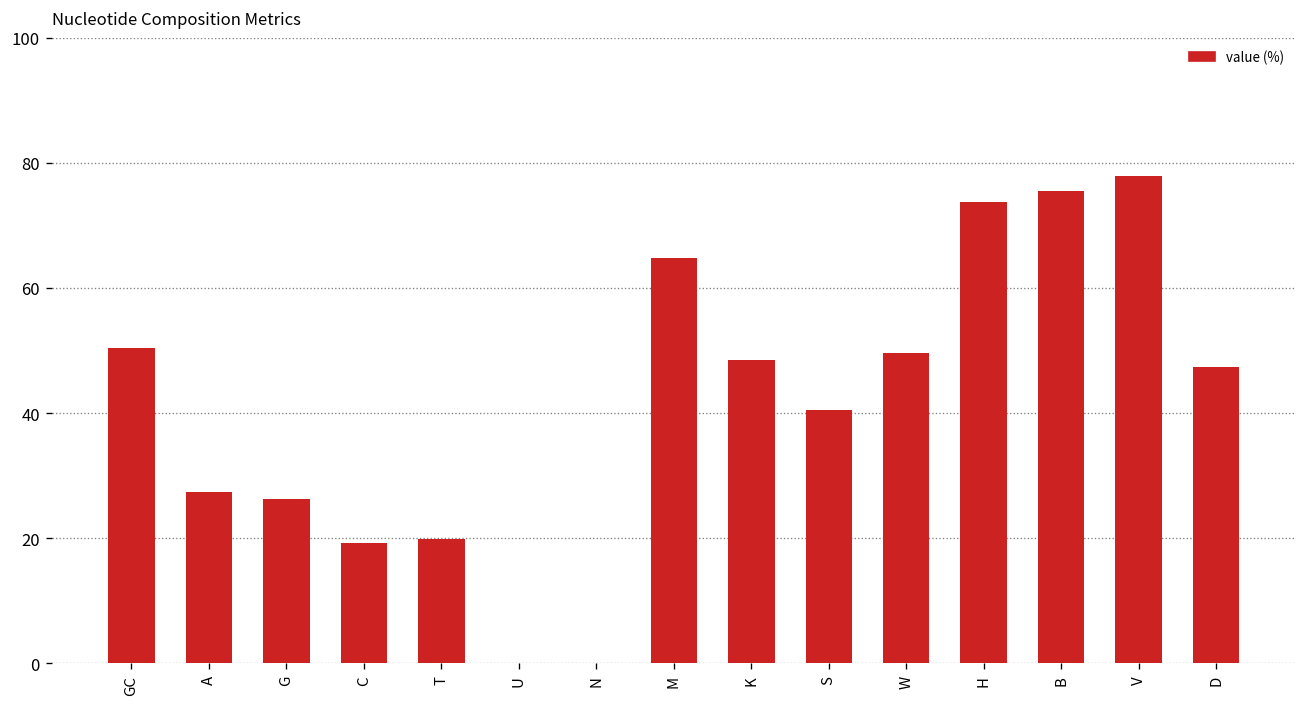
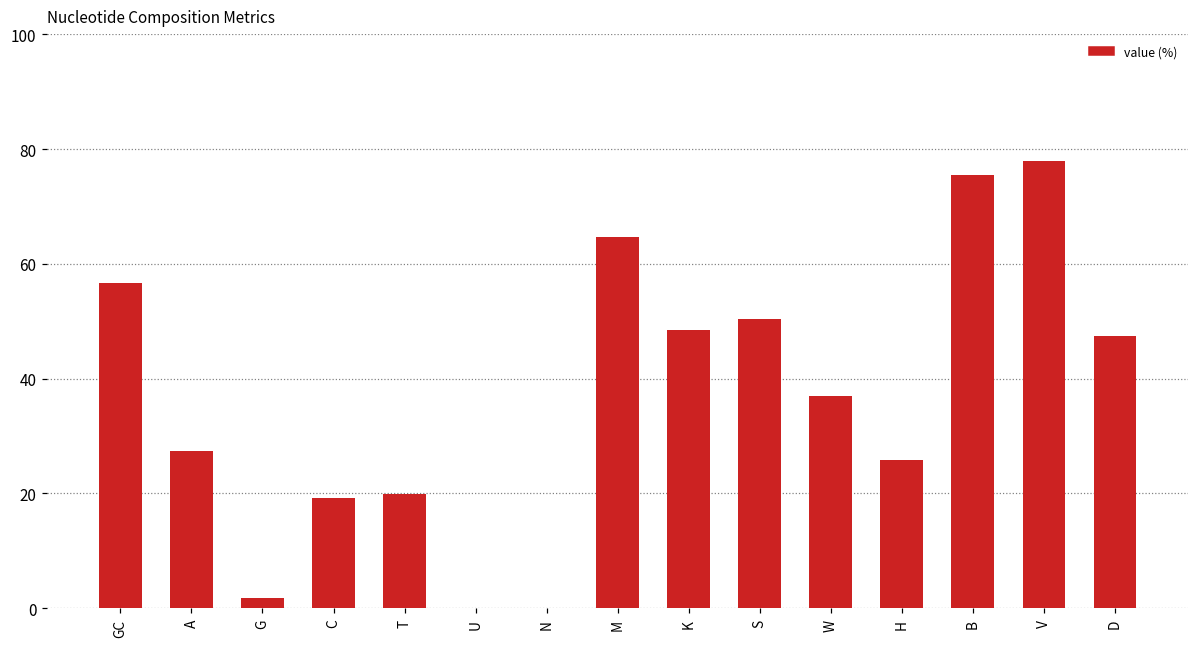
GC: 50 -> 57
G: 26 -> 2
S: 41 -> 50
W: 50 -> 37
H: 74 -> 26
